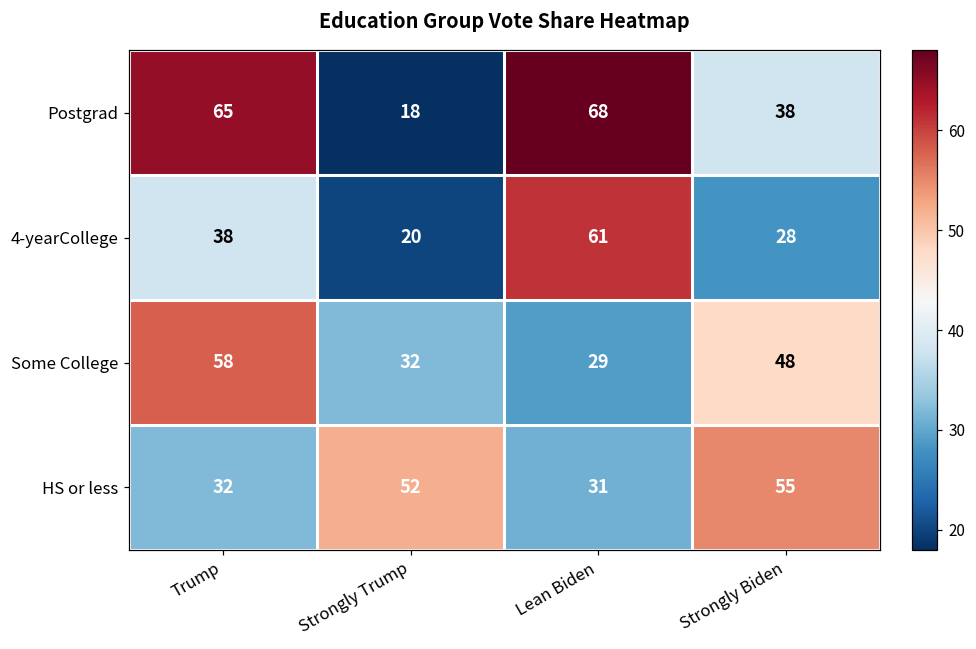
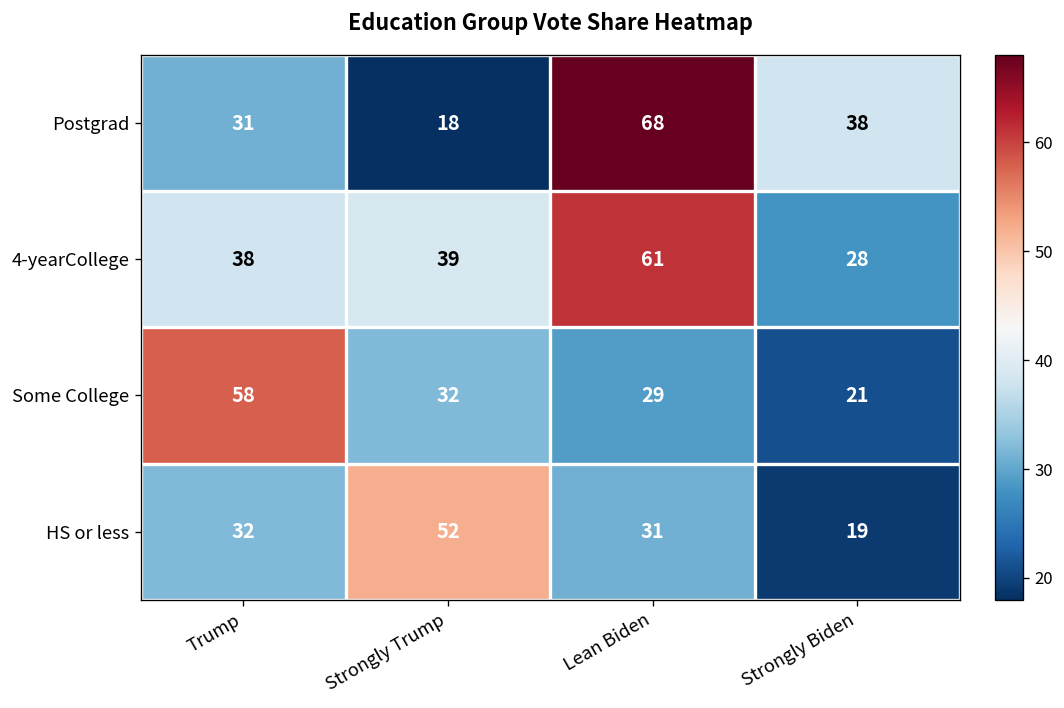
Postgrad, Trump: 65 -> 31
4-yearCollege, Strongly Trump: 20 -> 39
Some College, Strongly Biden: 48 -> 21
HS or less, Strongly Biden: 55 -> 19
